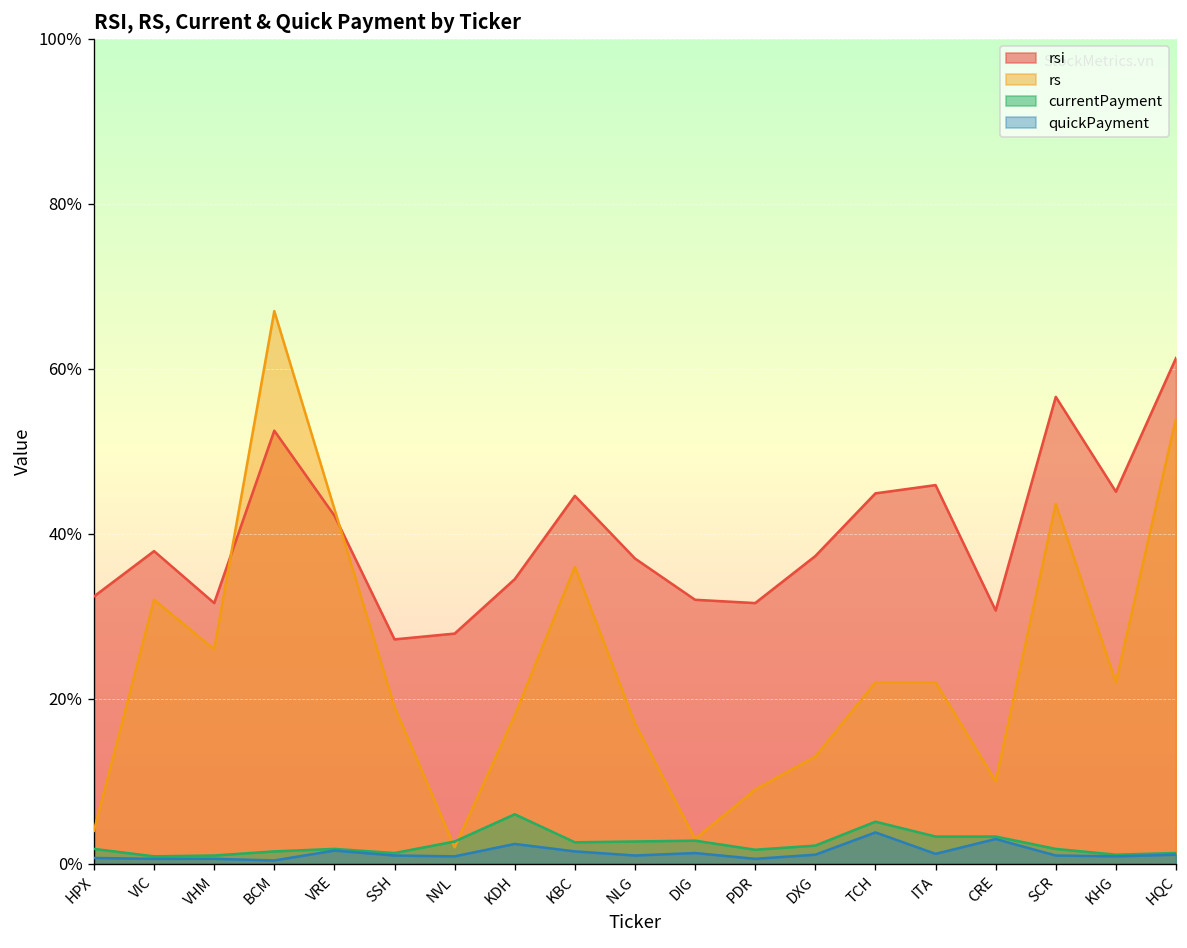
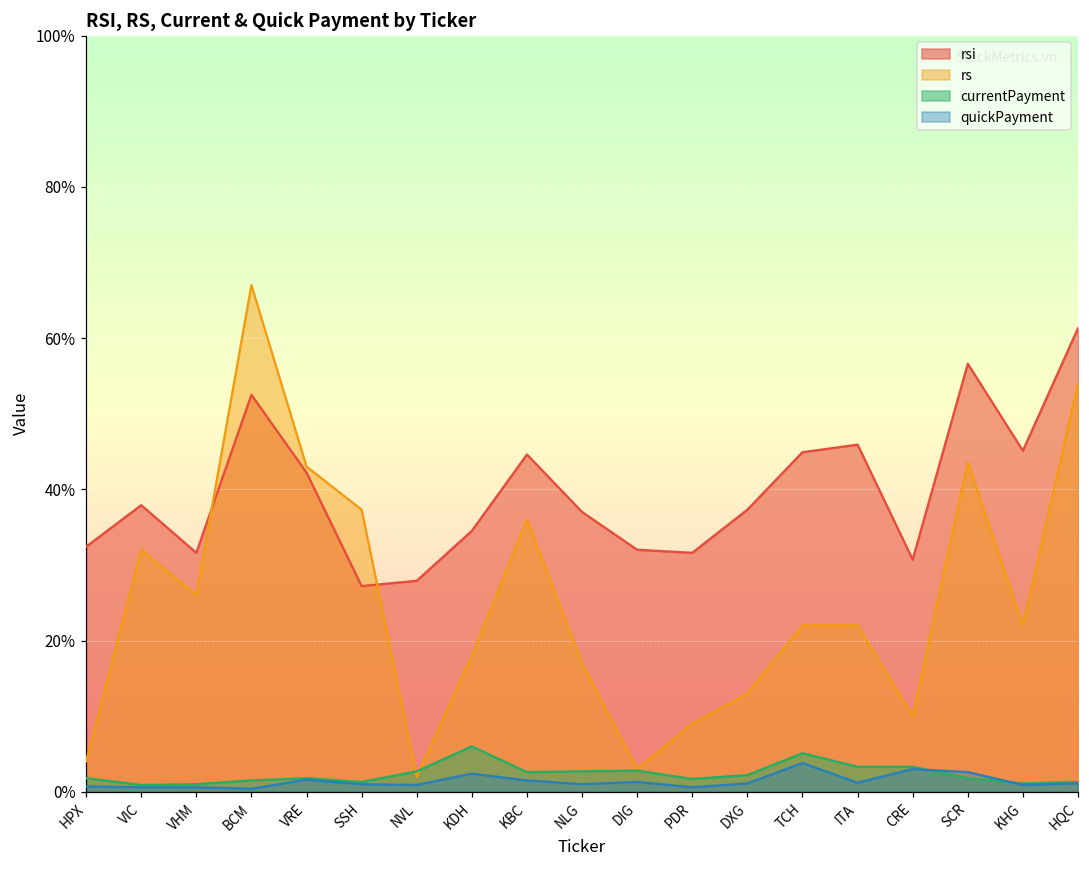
rs, SSH: 19% -> 37%
quickPayment, SCR: 1% -> 3%
